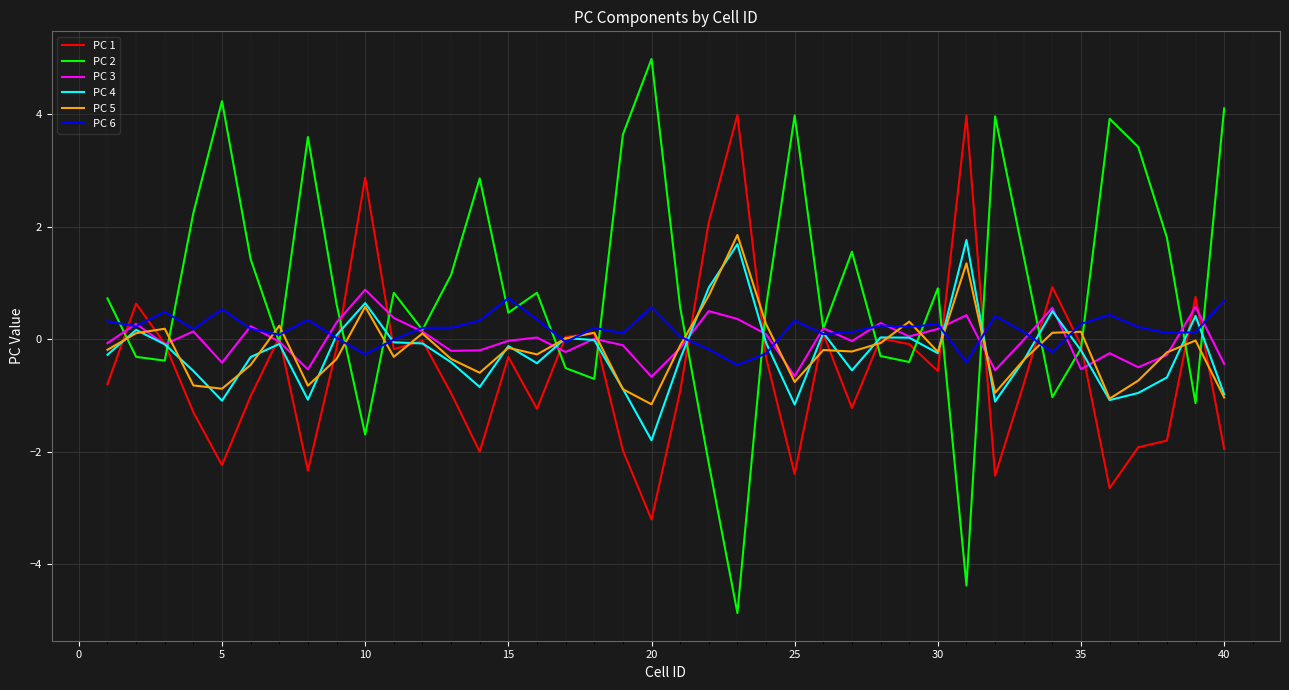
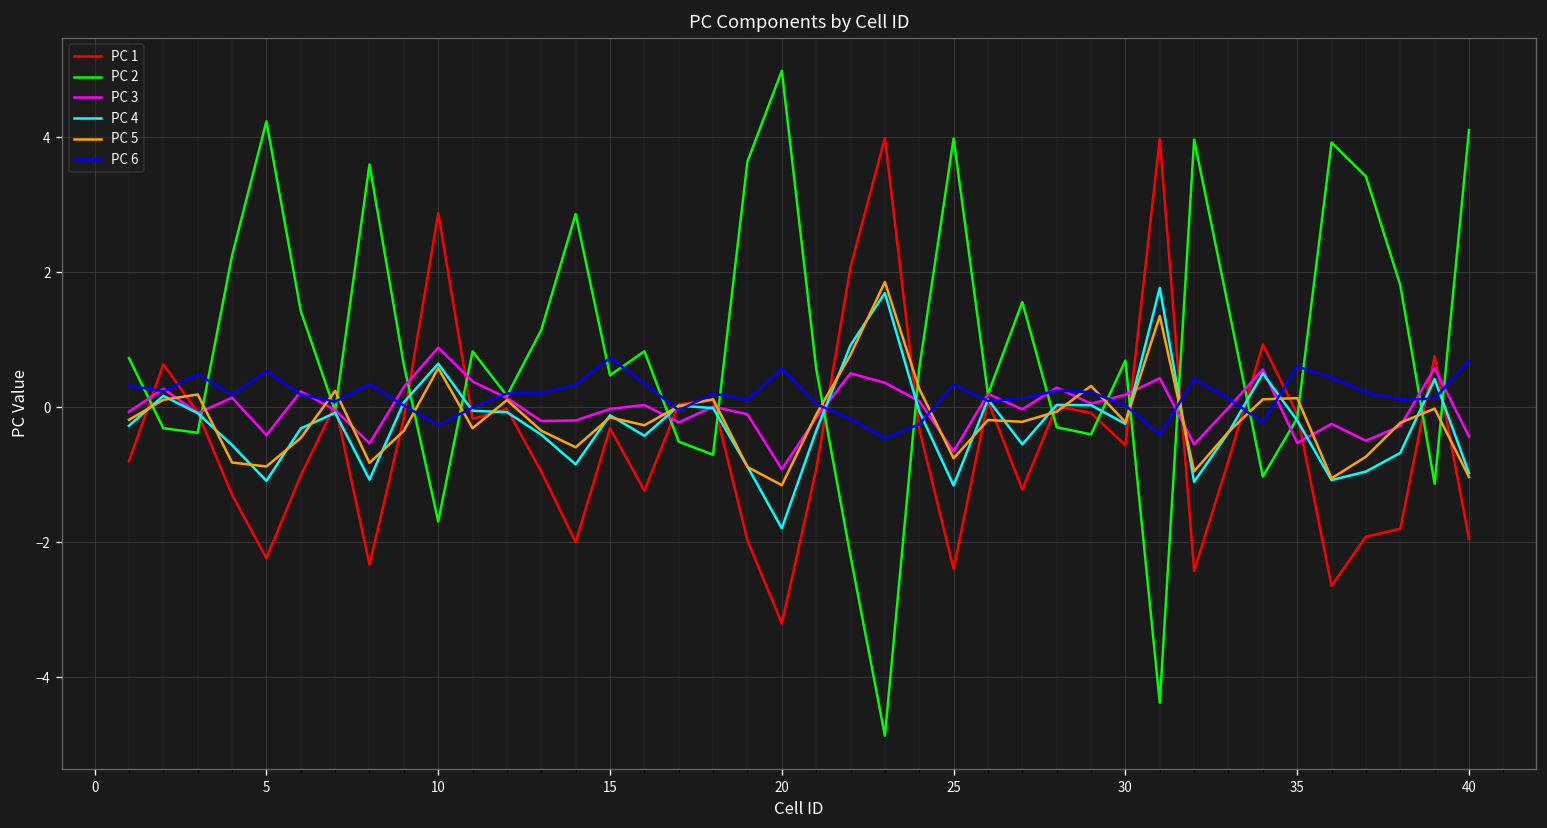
PC 3, 20: -0.7 -> -0.9
PC 2, 30: 0.9 -> 0.7
PC 6, 30: 0.3 -> 0.0
PC 6, 35: 0.3 -> 0.6
